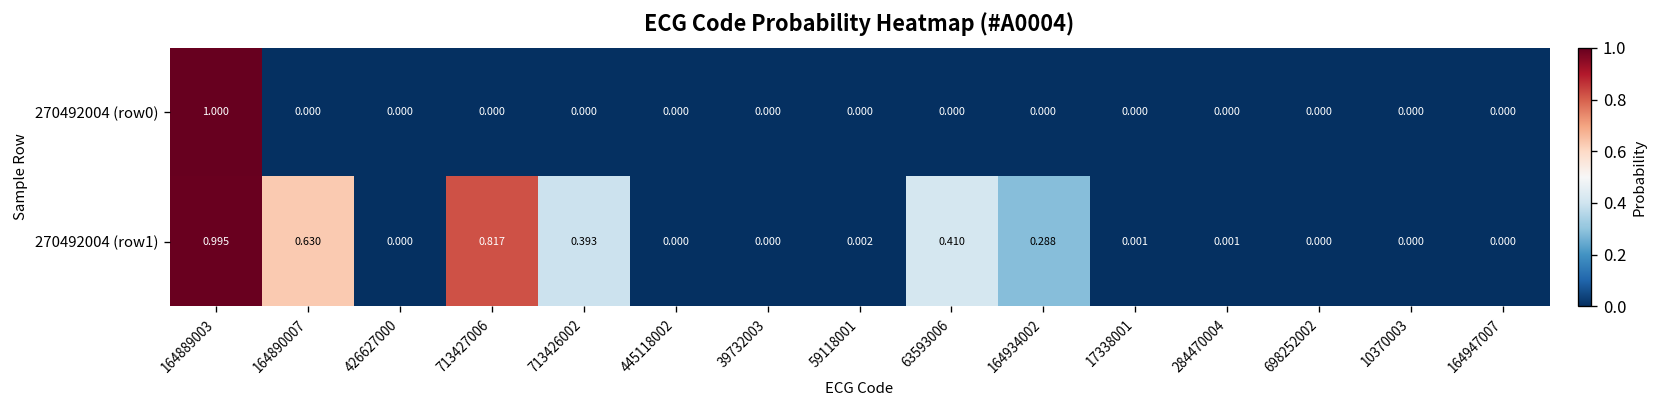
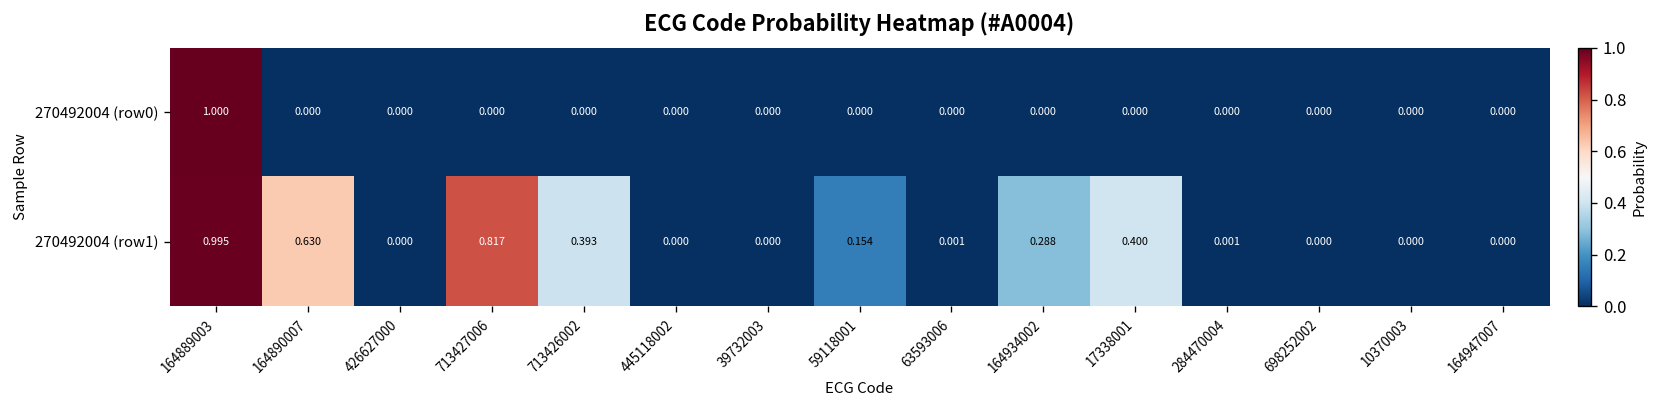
270492004 (row1), 59118001: 0.002 -> 0.154
270492004 (row1), 63593006: 0.410 -> 0.001
270492004 (row1), 17338001: 0.001 -> 0.400
